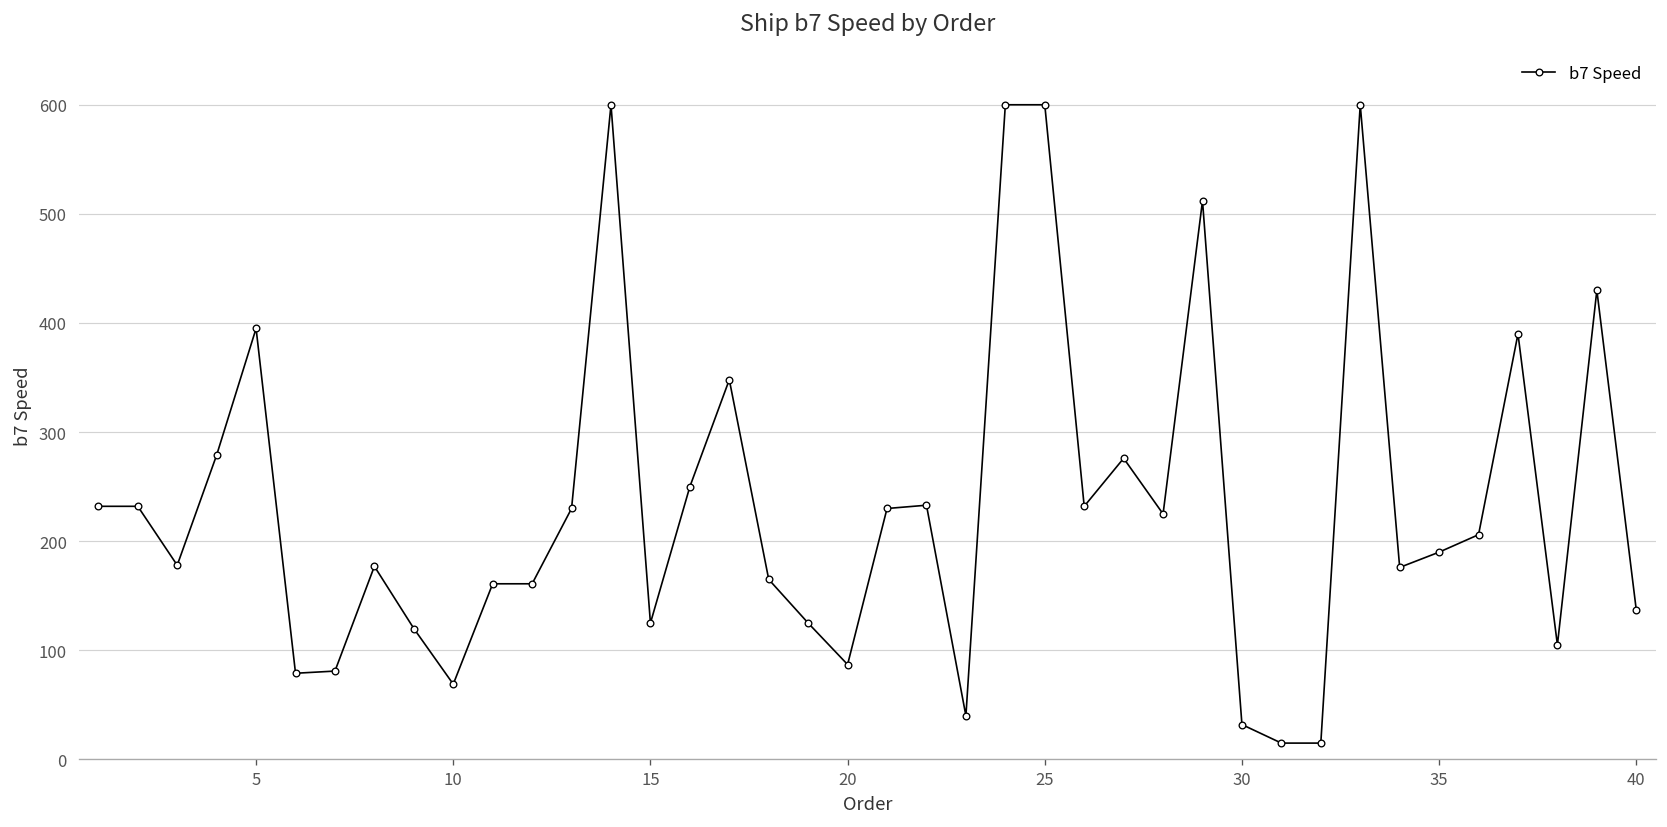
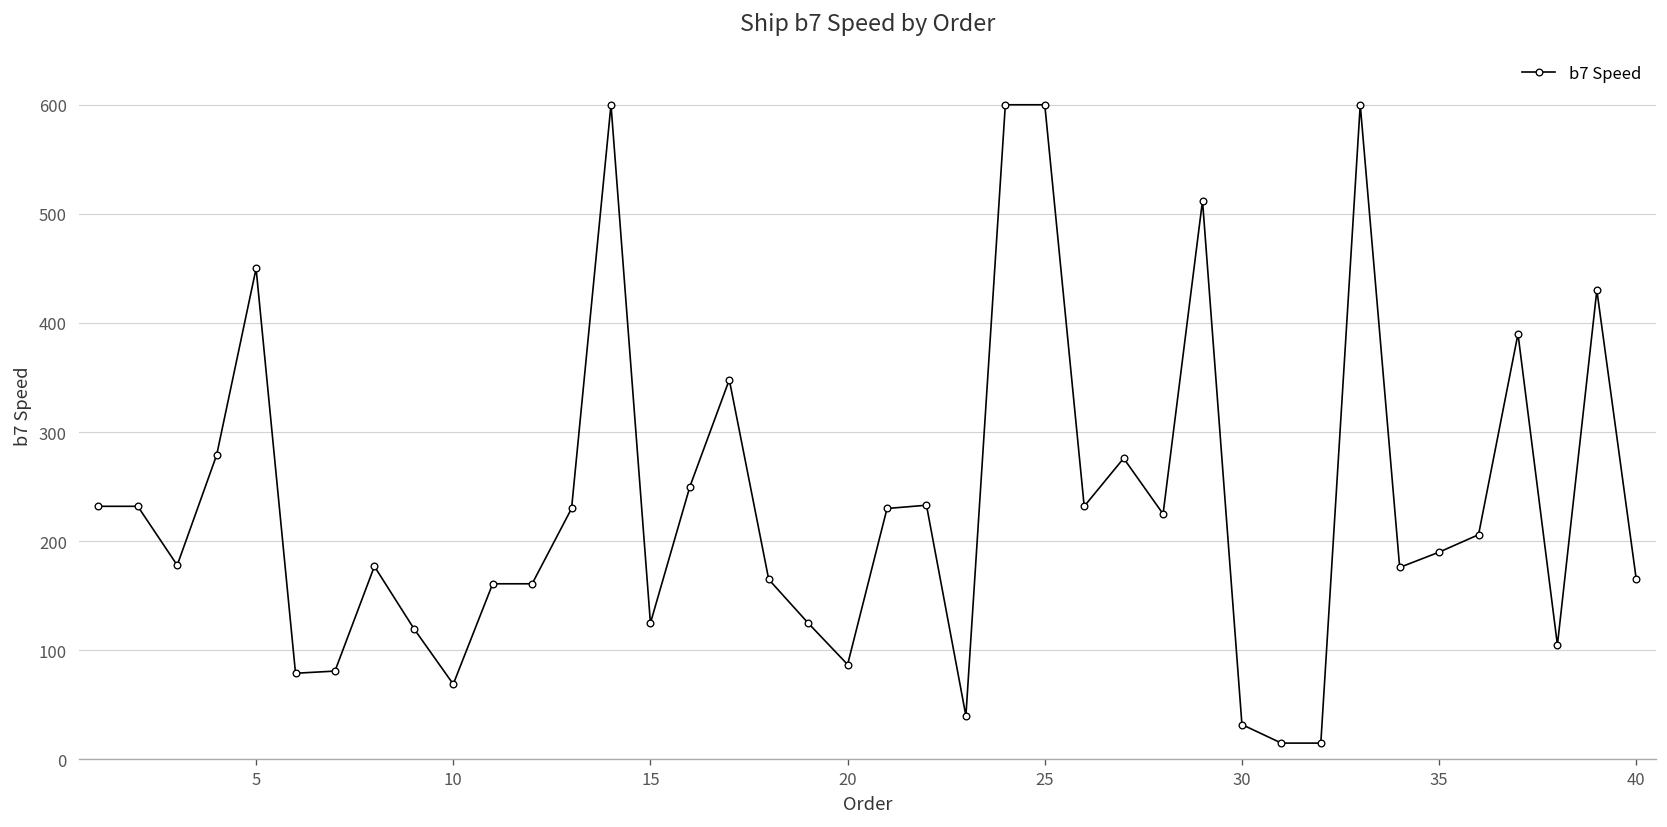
5: 400 -> 450
40: 140 -> 170
